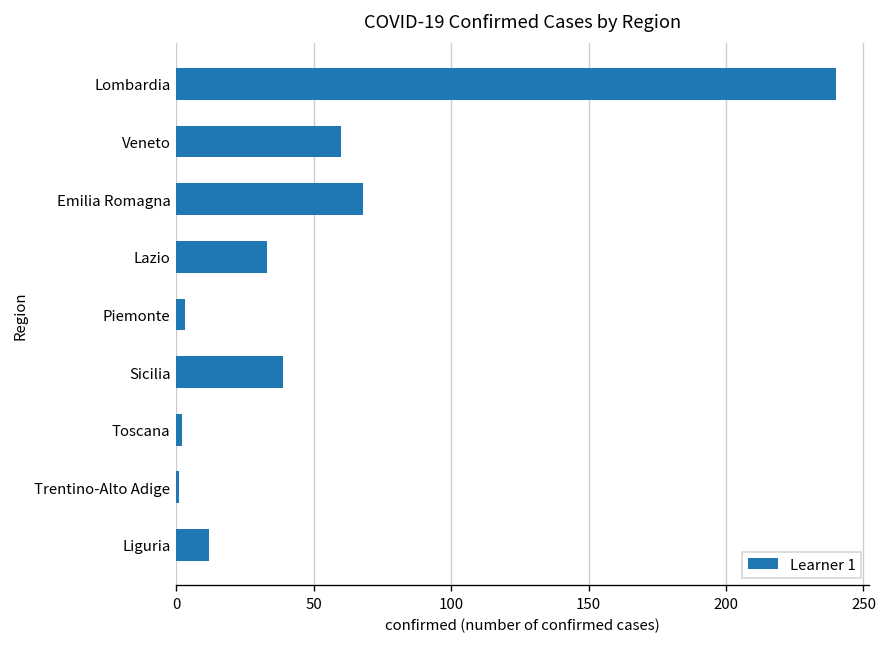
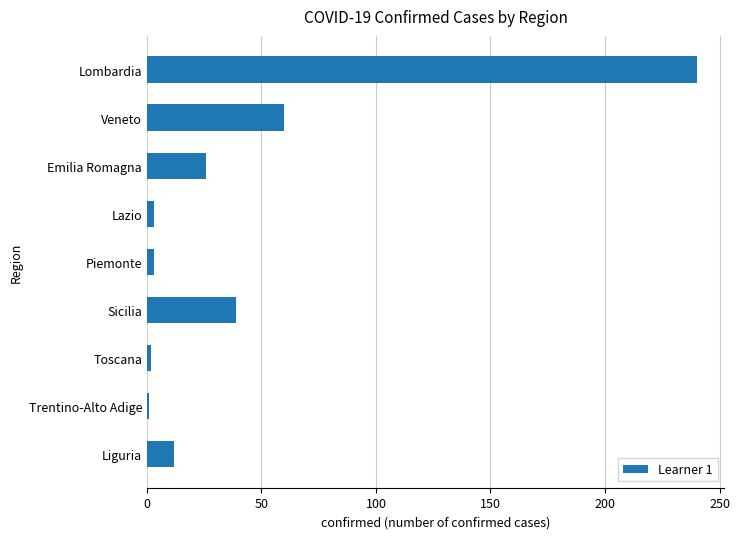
Emilia Romagna: 68 -> 26
Lazio: 33 -> 3
